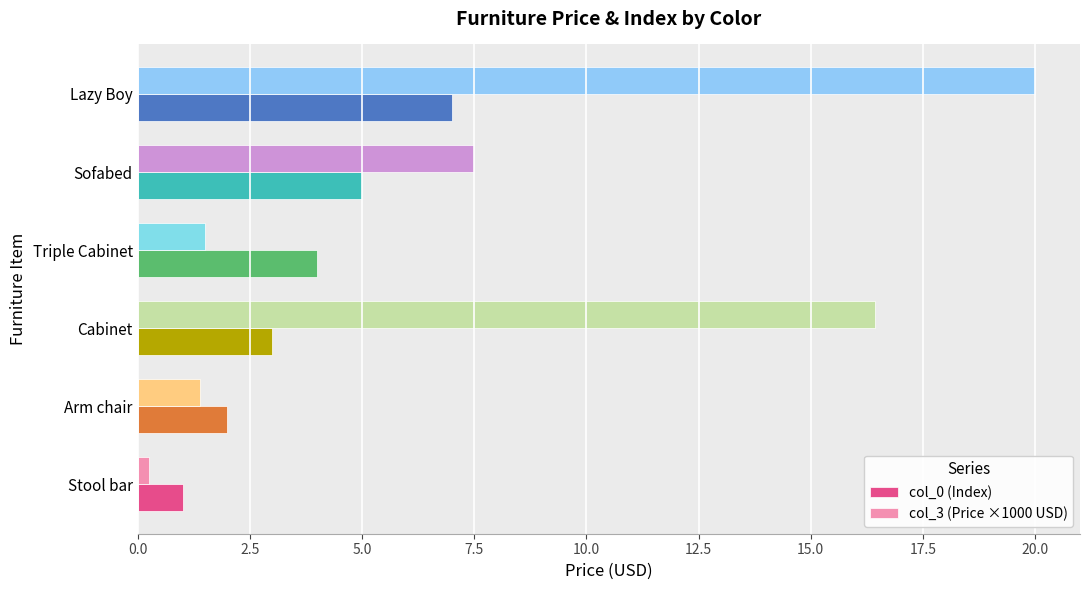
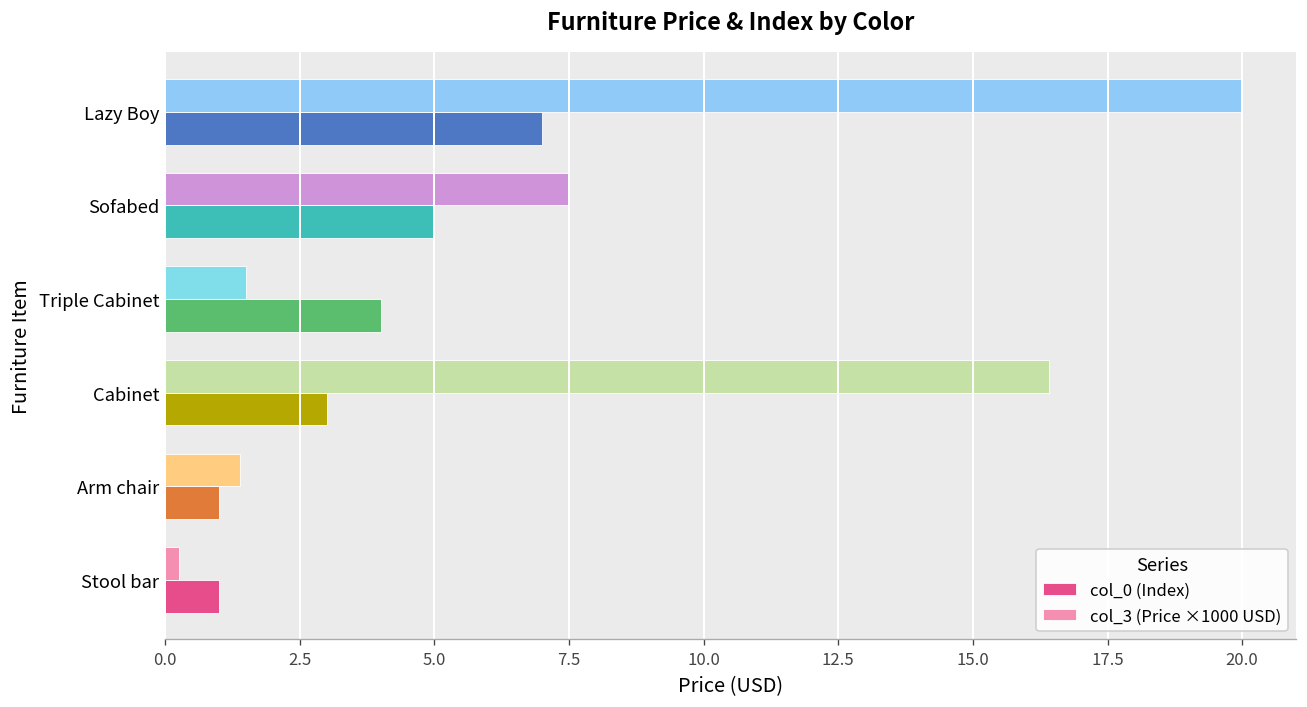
col_0 (Index), Arm chair: 2 -> 1
